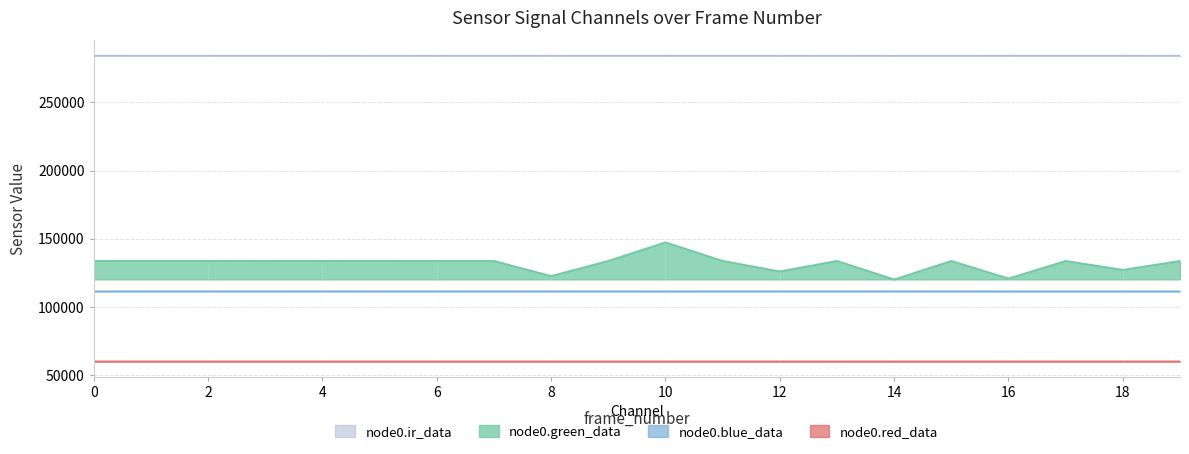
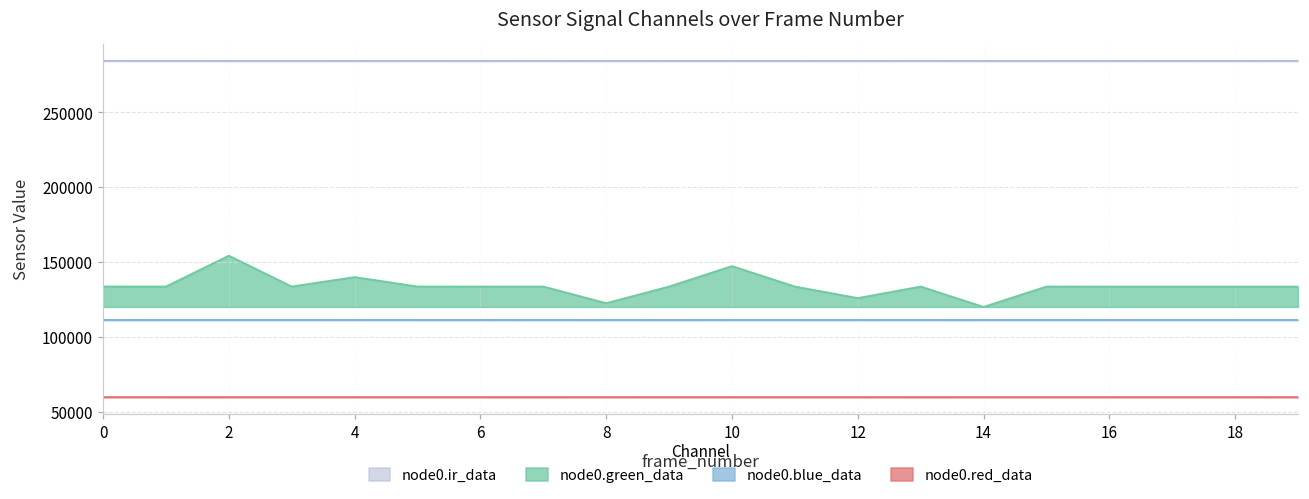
node0.green_data, 2: 134000 -> 154000
node0.green_data, 4: 134000 -> 140000
node0.green_data, 16: 121000 -> 134000
node0.green_data, 18: 127000 -> 134000
